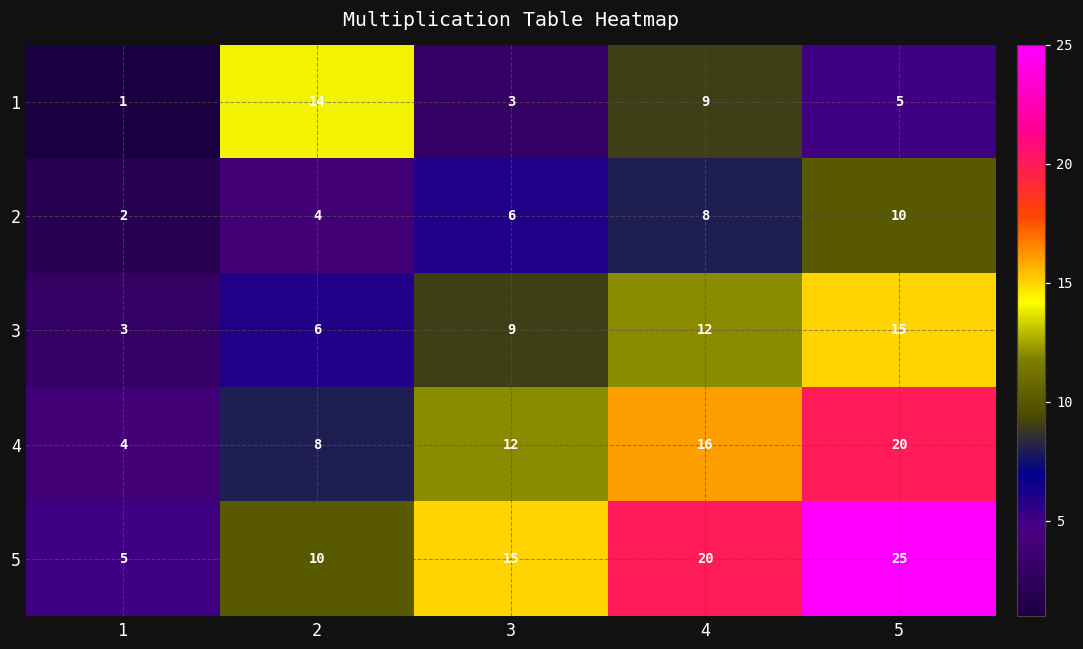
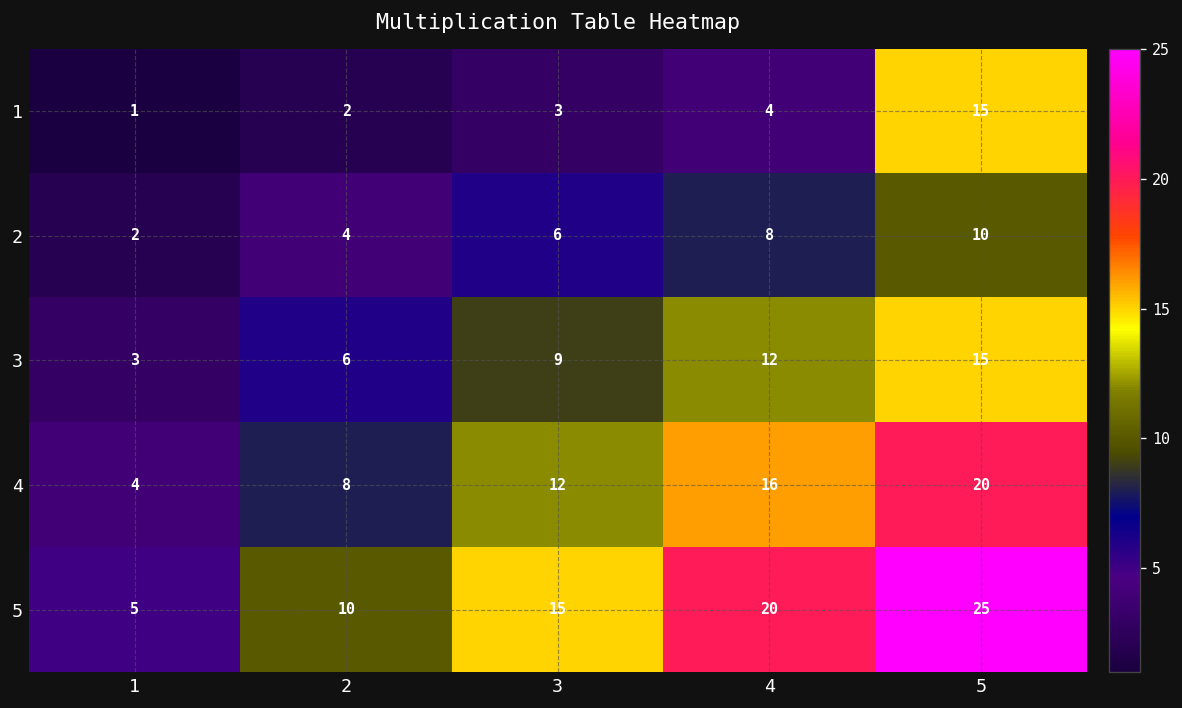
1, 2: 14 -> 2
1, 4: 9 -> 4
1, 5: 5 -> 15
